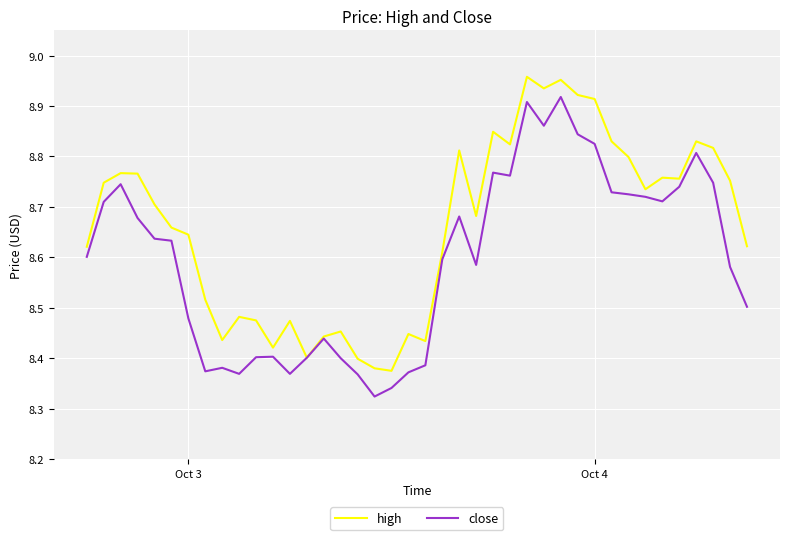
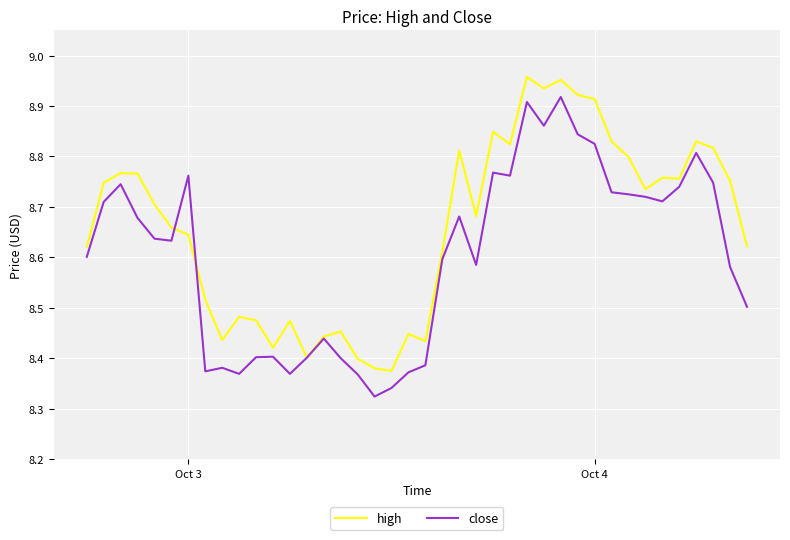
close, Oct 3: 8.48 -> 8.76
